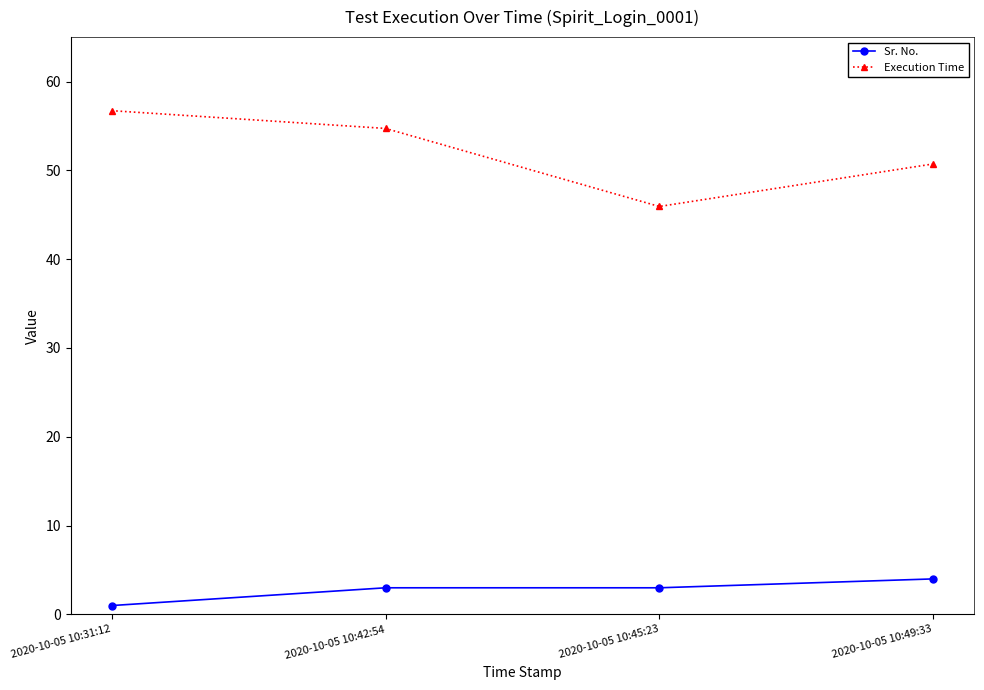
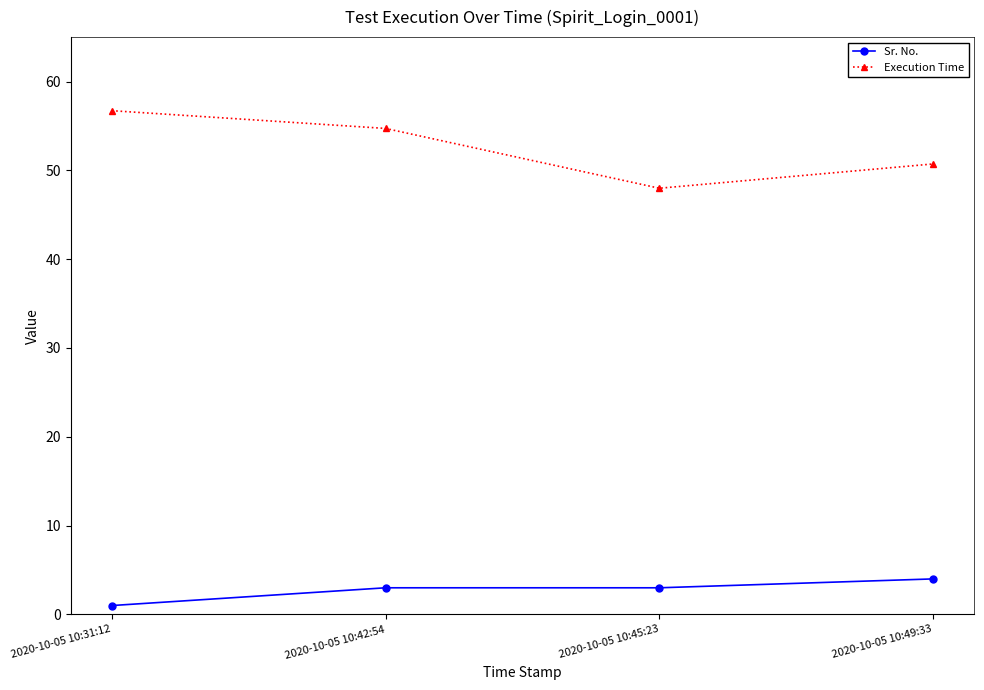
Execution Time, 2020-10-05 10:45:23: 46 -> 48
